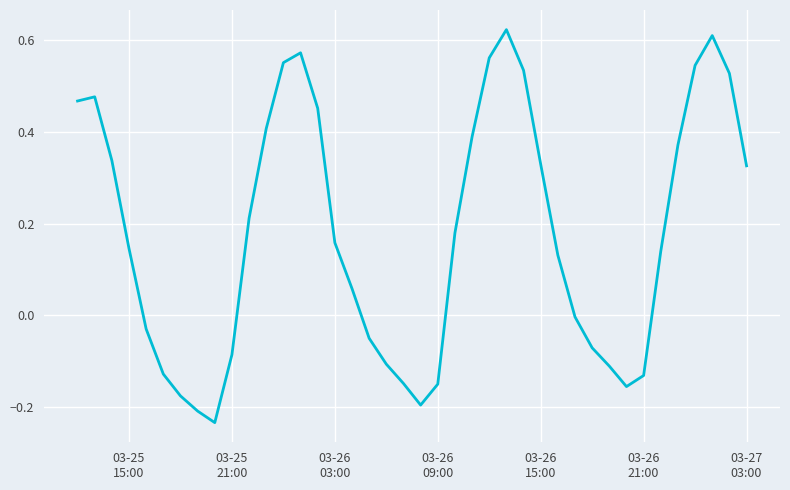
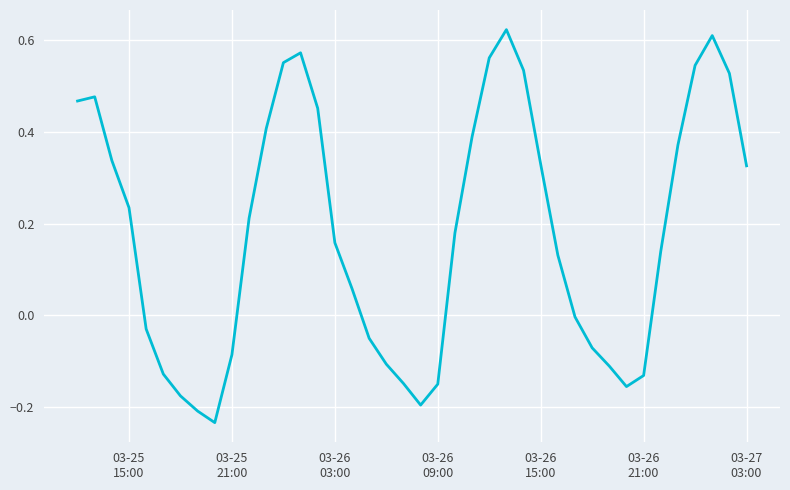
03-25 15:00: 0.15 -> 0.23
